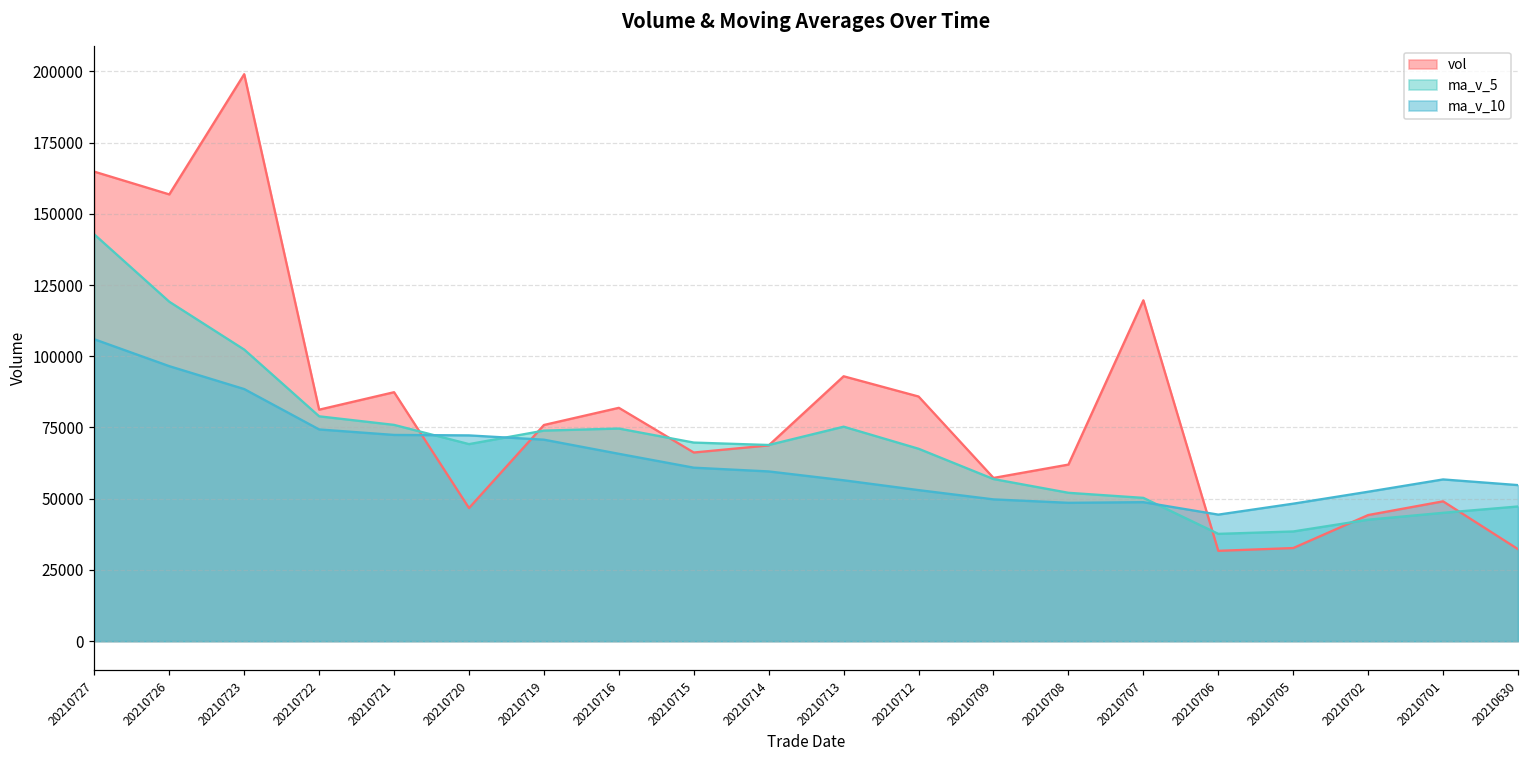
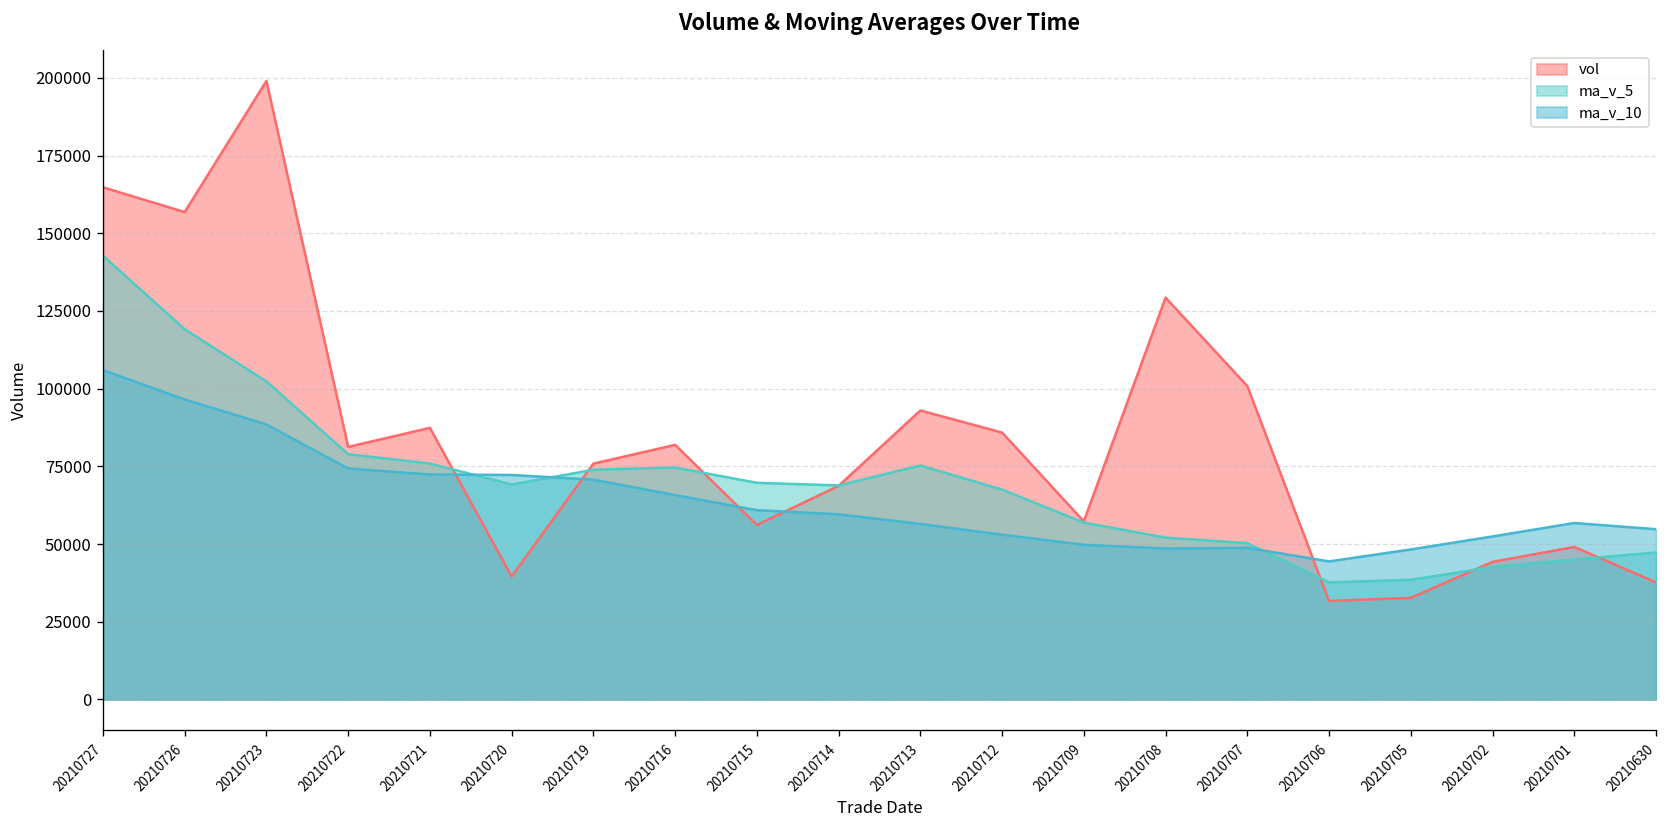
vol, 20210720: 47000 -> 40000
vol, 20210715: 66000 -> 56000
vol, 20210708: 62000 -> 129000
vol, 20210707: 120000 -> 101000
vol, 20210630: 32000 -> 38000
